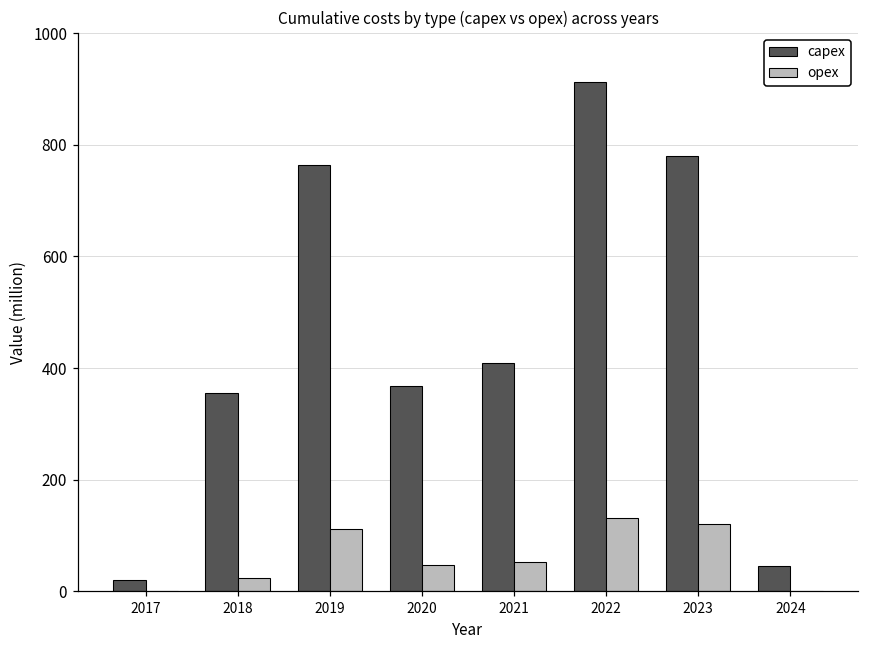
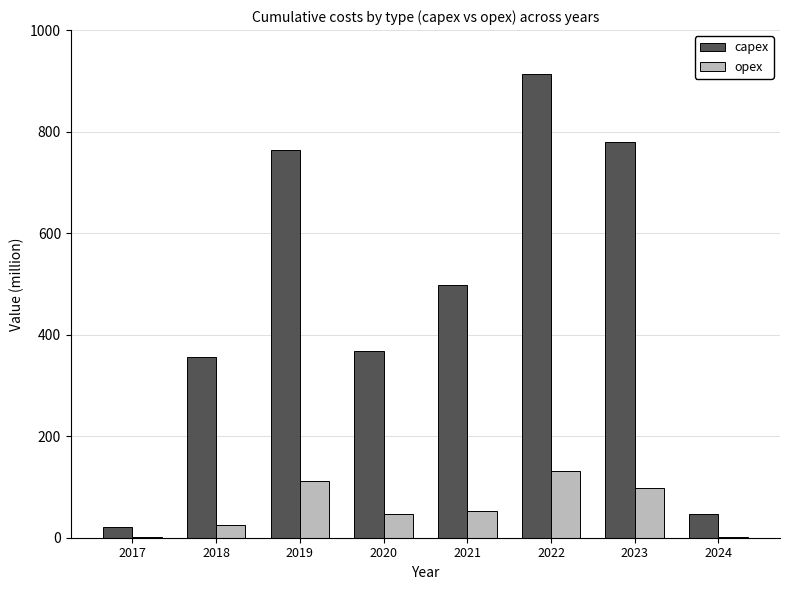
capex, 2021: 410 -> 500
opex, 2023: 120 -> 100
